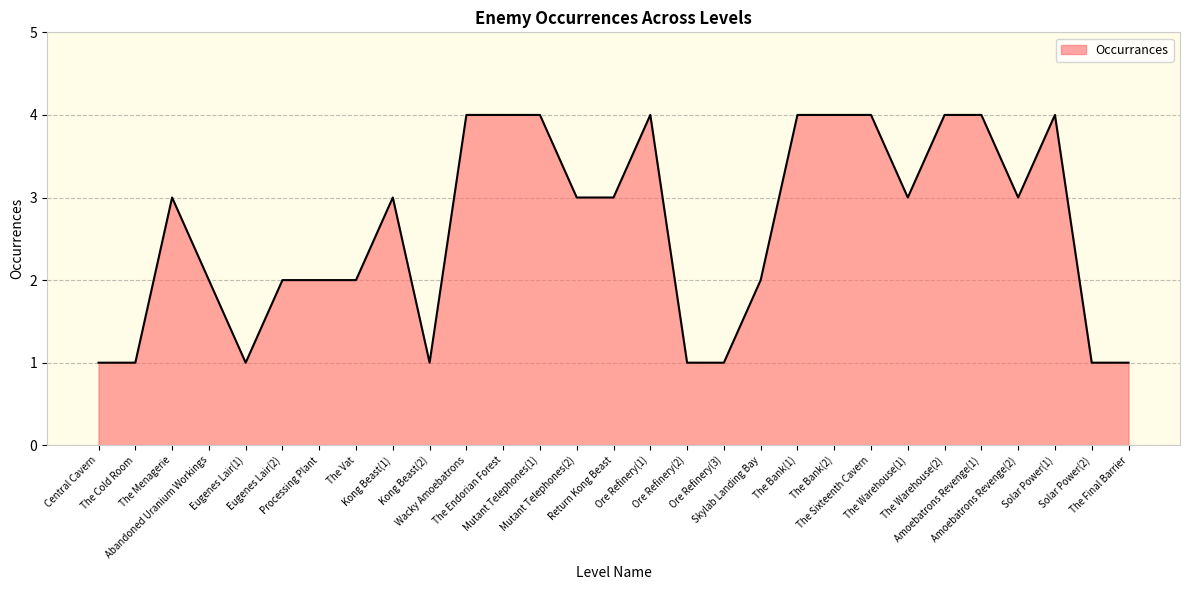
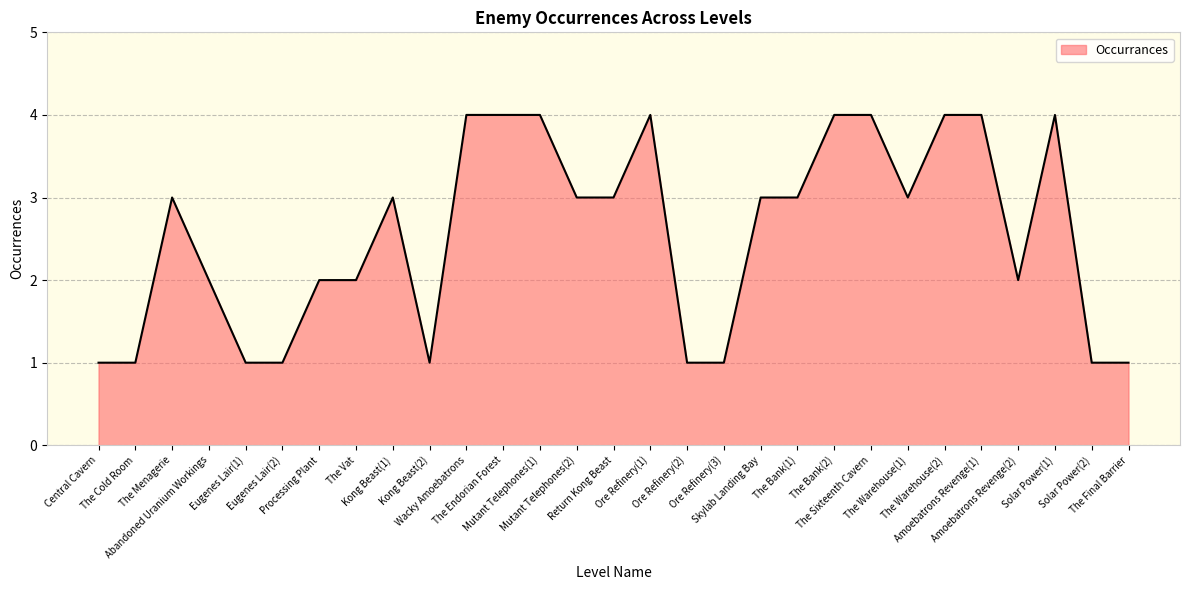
Eugenes Lair(2): 2 -> 1
Skylab Landing Bay: 2 -> 3
The Bank(1): 4 -> 3
Amoebatrons Revenge(2): 3 -> 2
